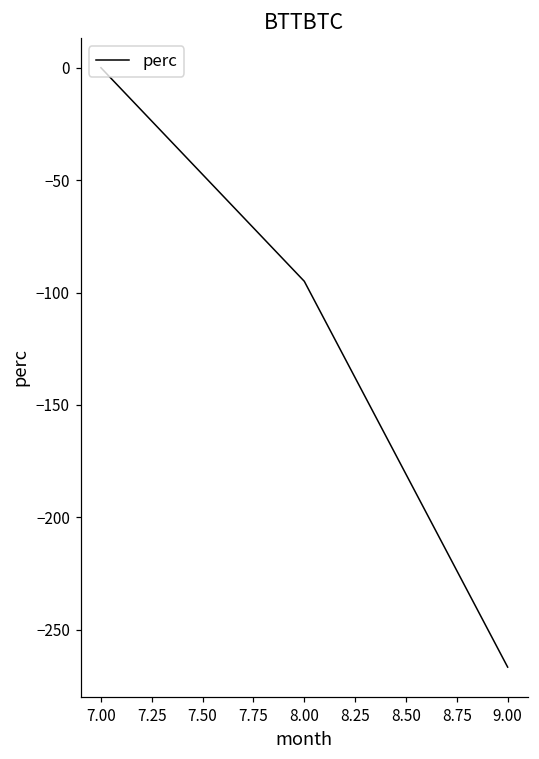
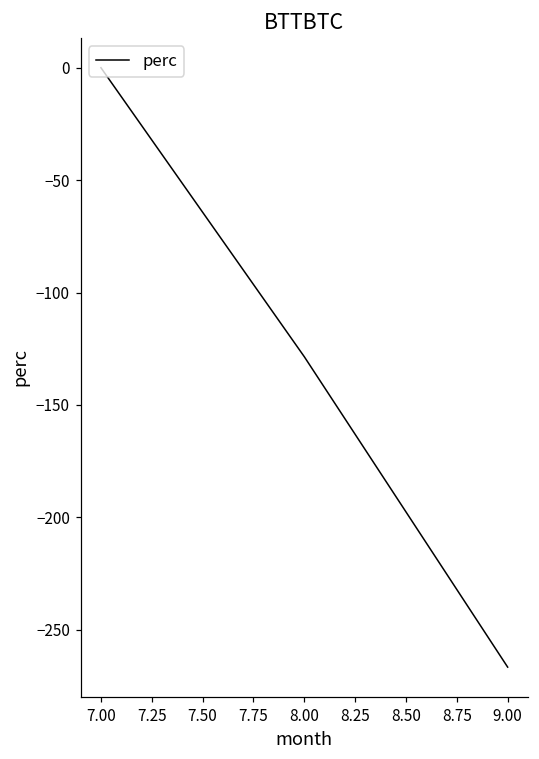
8.00: -95 -> -129
